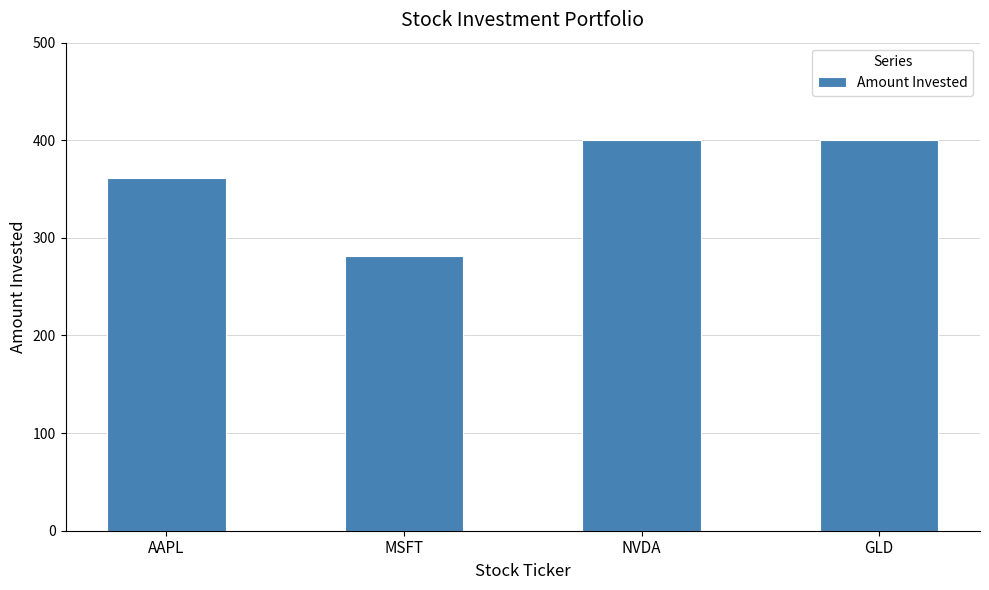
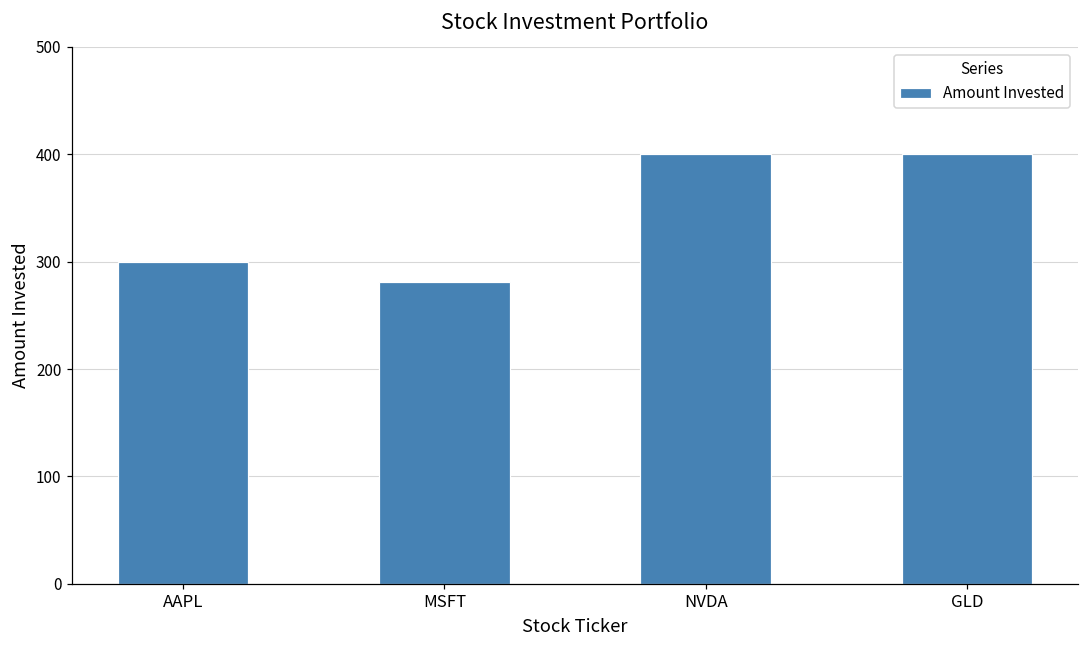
AAPL: 360 -> 300
